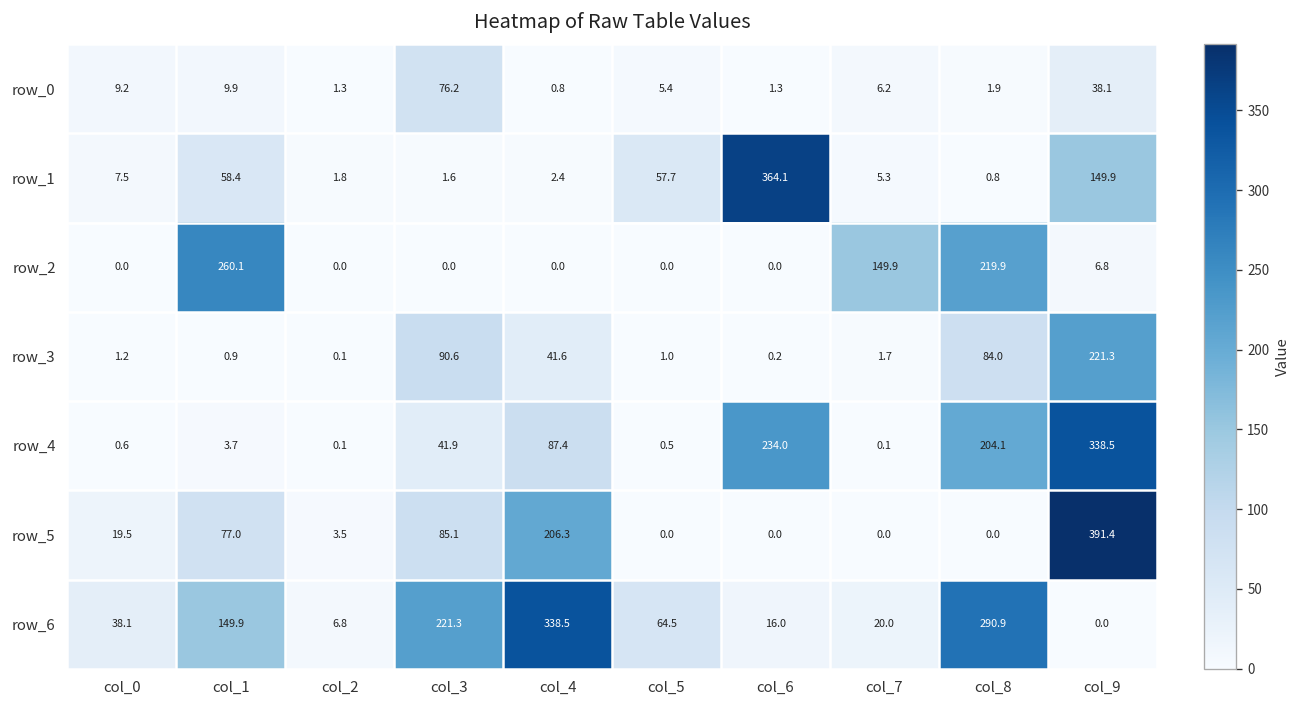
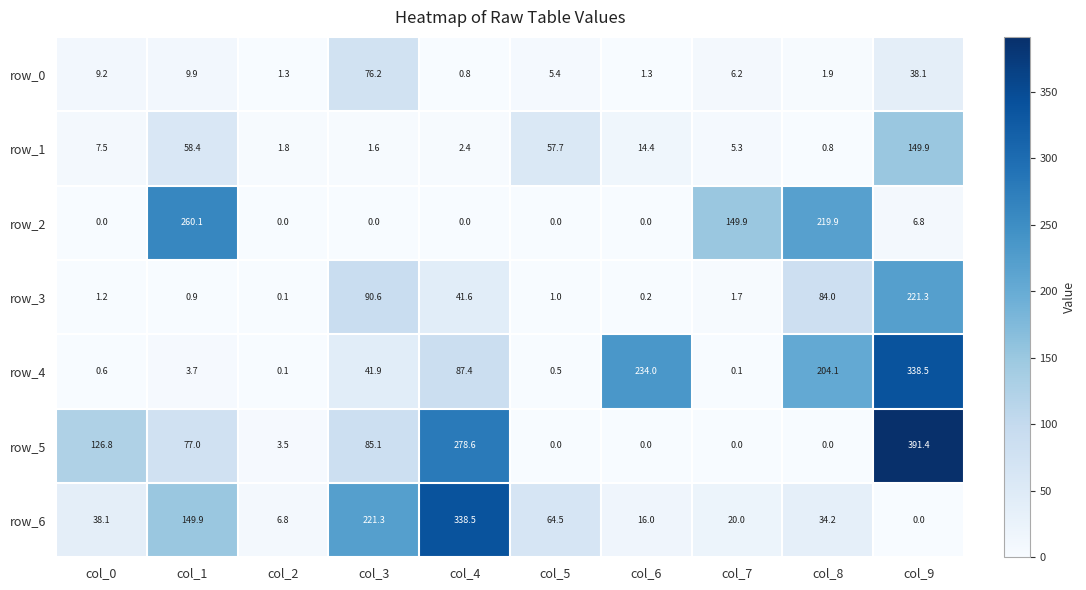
row_1, col_6: 364.1 -> 14.4
row_5, col_0: 19.5 -> 126.8
row_5, col_4: 206.3 -> 278.6
row_6, col_8: 290.9 -> 34.2
